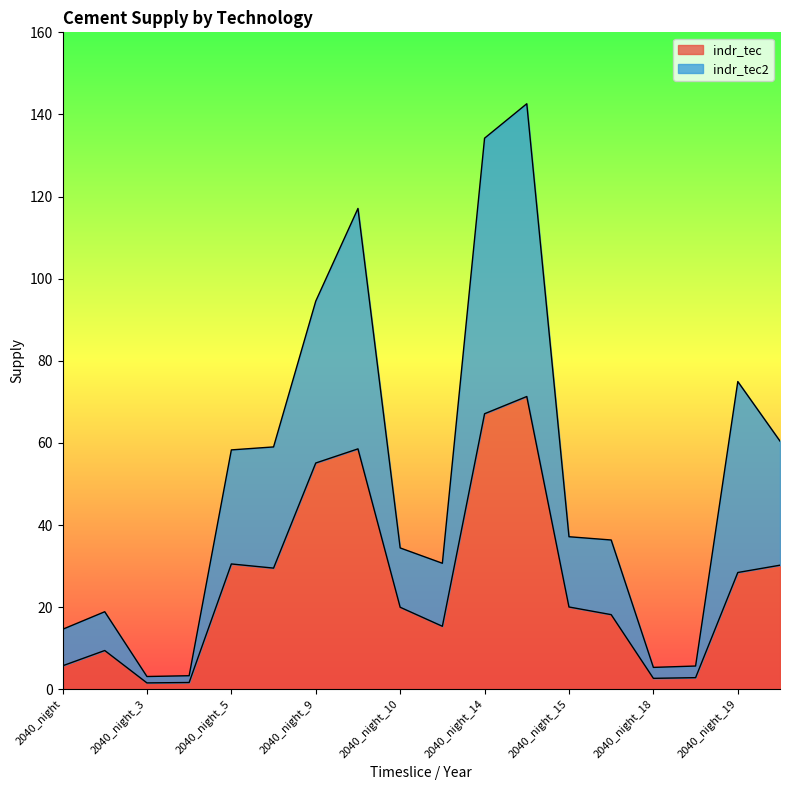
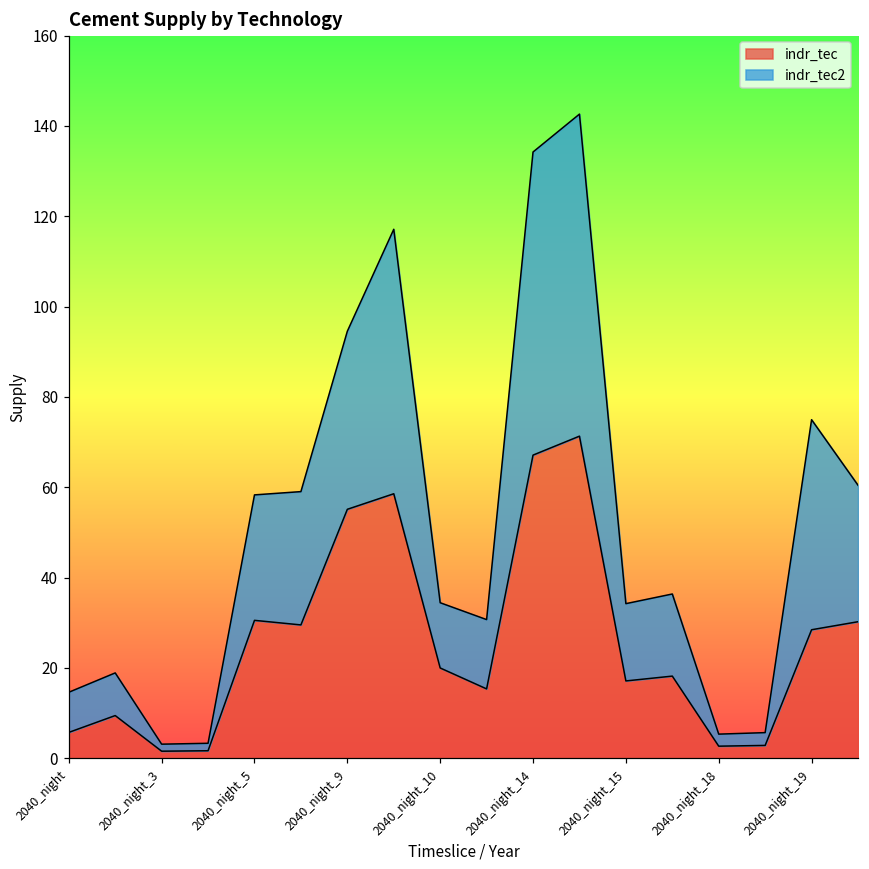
indr_tec, 2040_night_15: 20 -> 17
